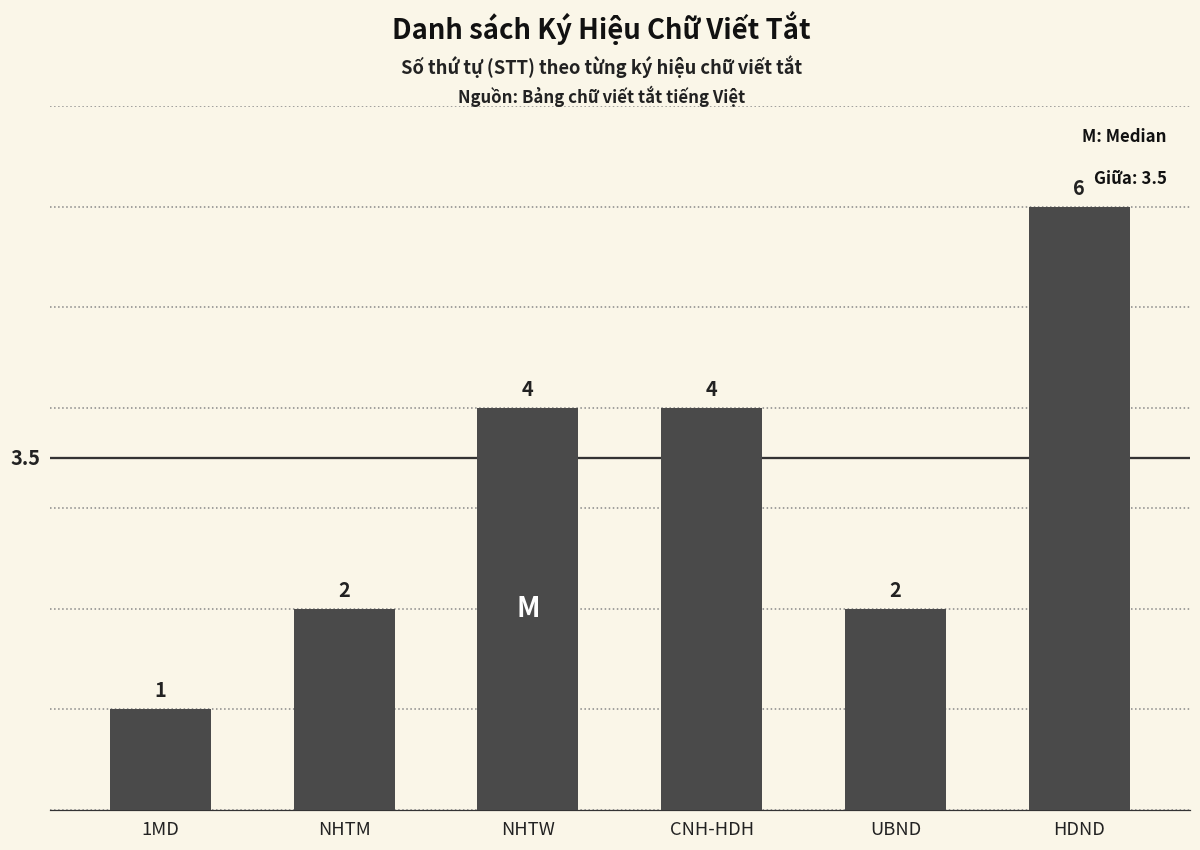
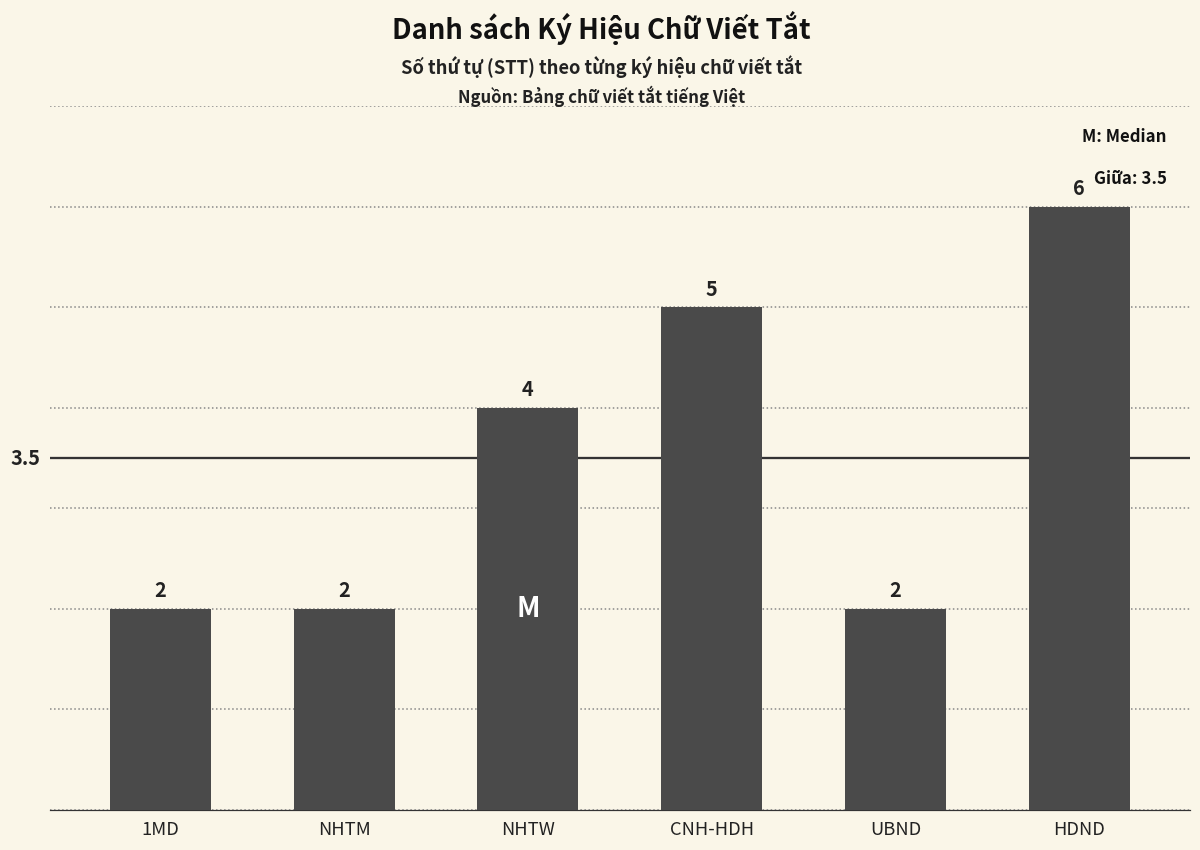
1MD: 1 -> 2
CNH-HDH: 4 -> 5
